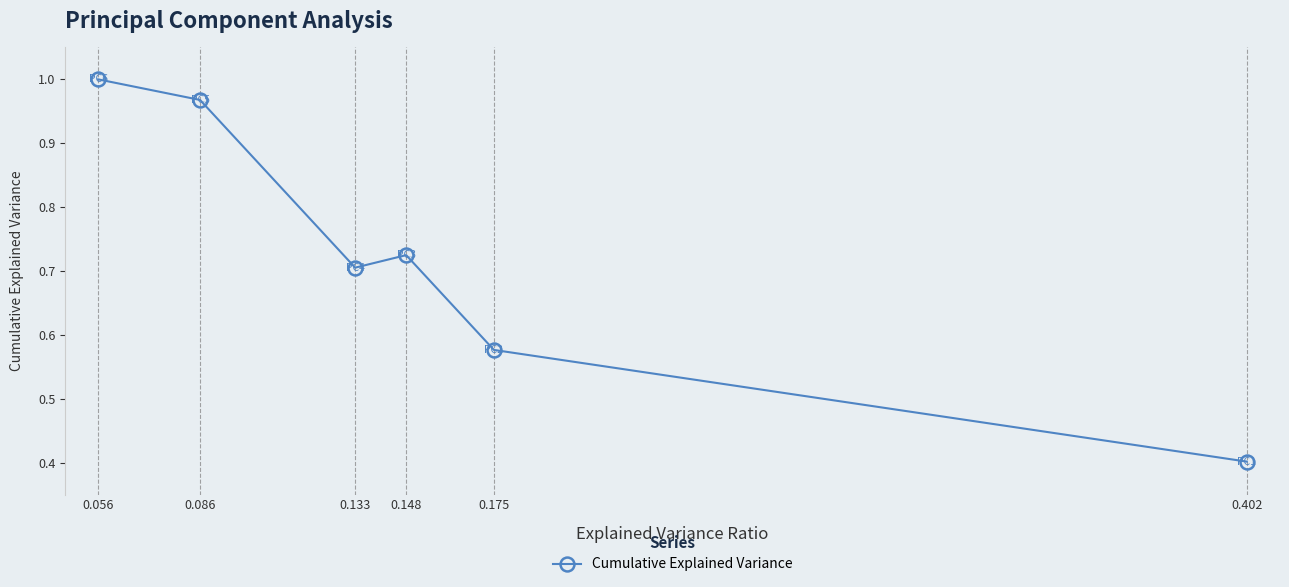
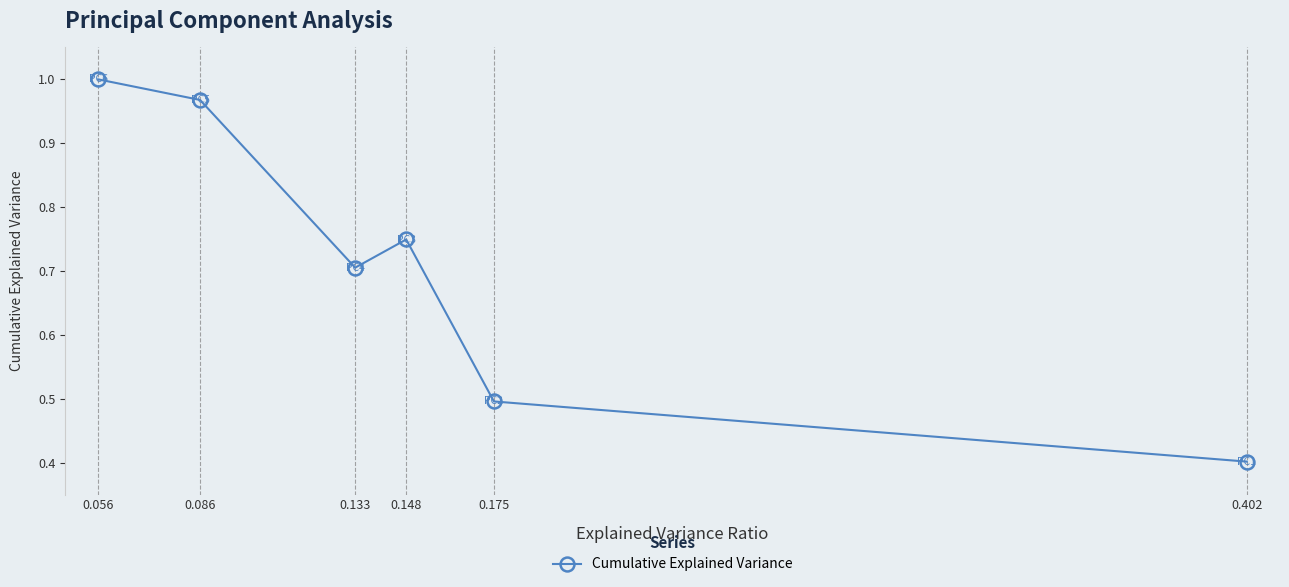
0.148: 0.72 -> 0.75
0.175: 0.58 -> 0.50
